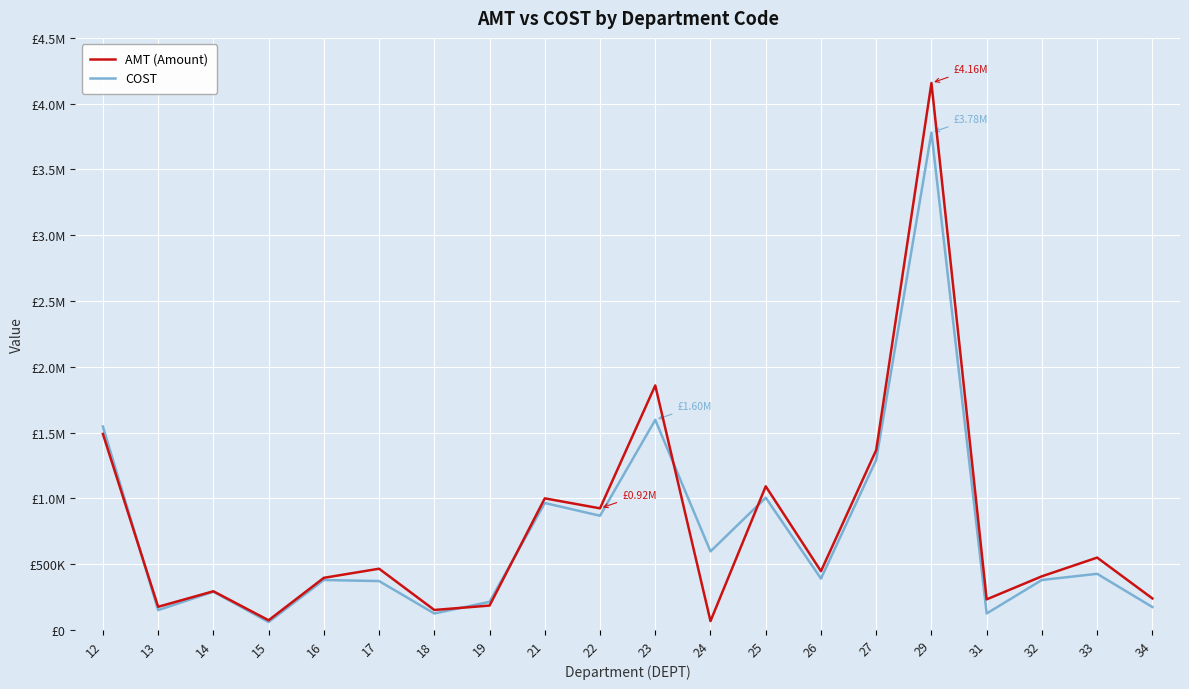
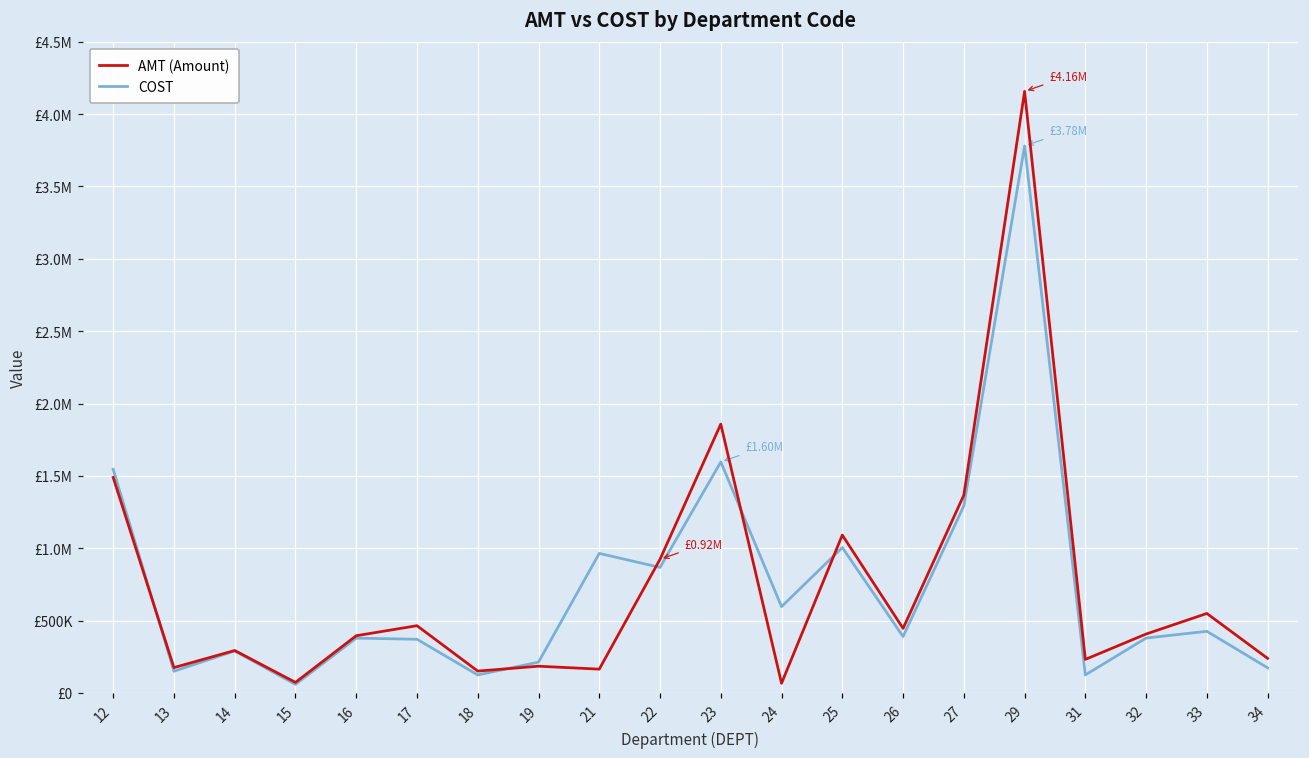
AMT (Amount), 21: £1000000 -> £160000
